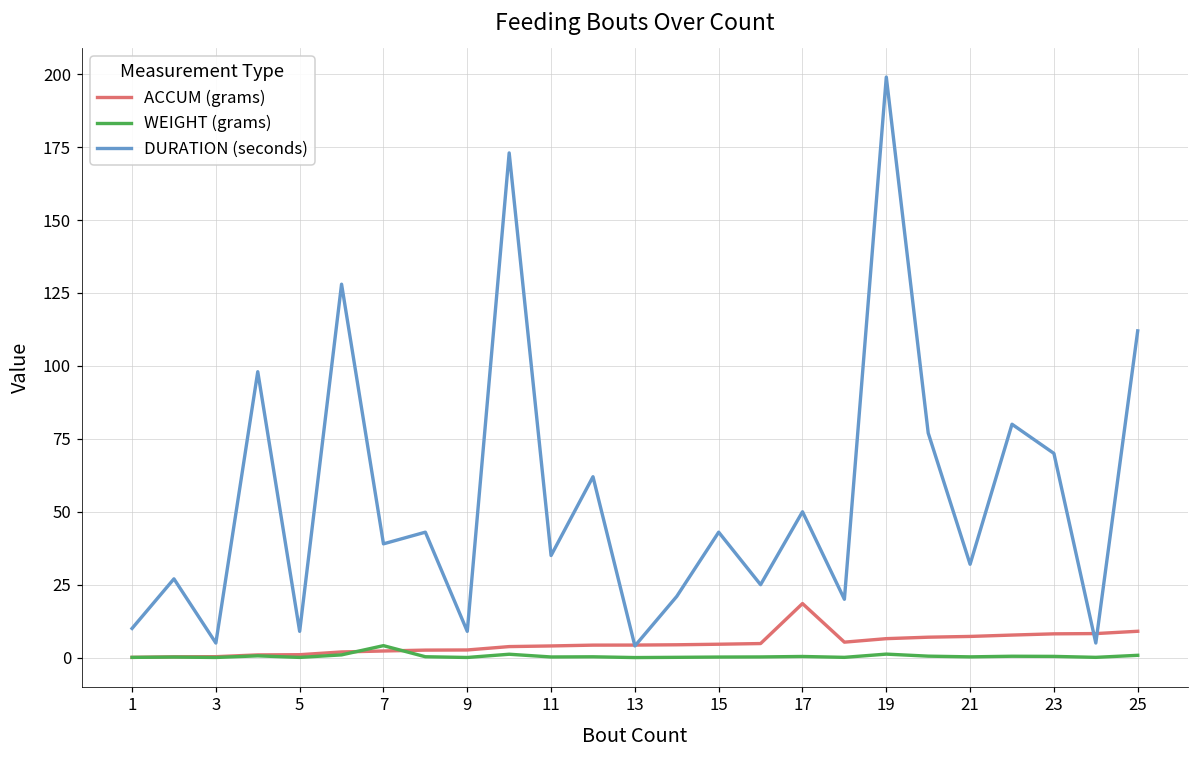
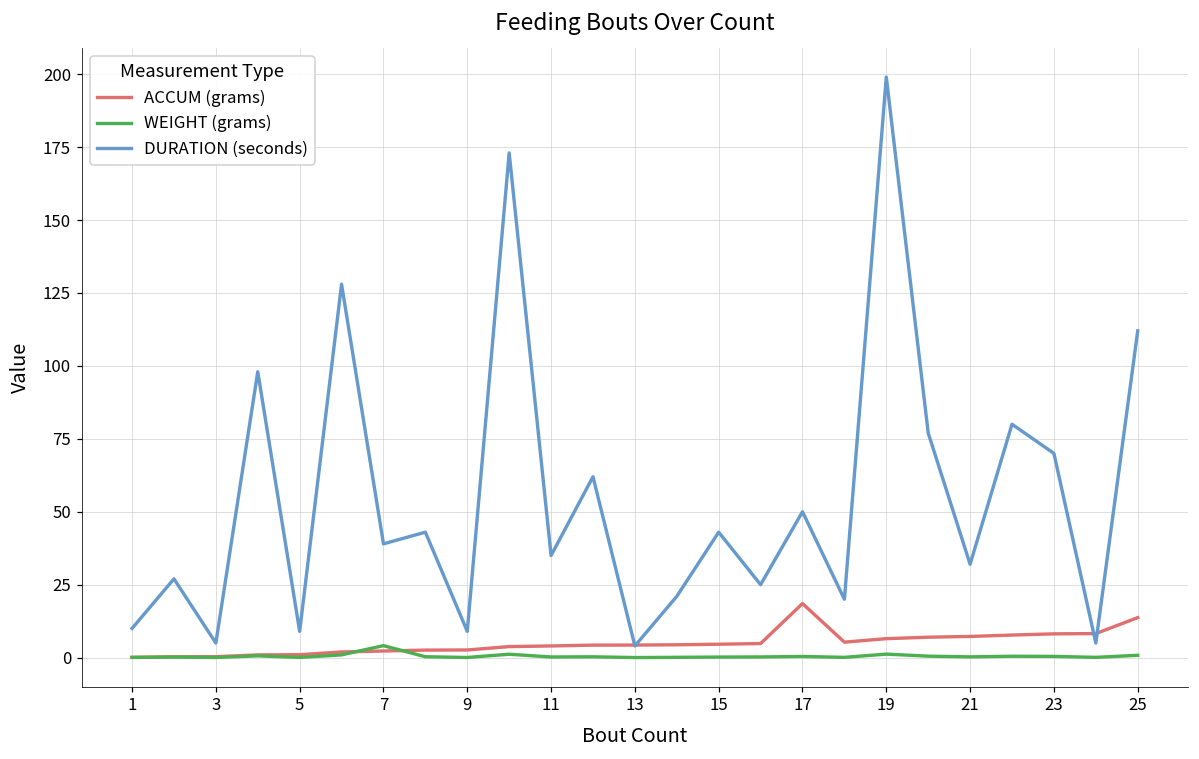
ACCUM (grams), 25: 9 -> 14
